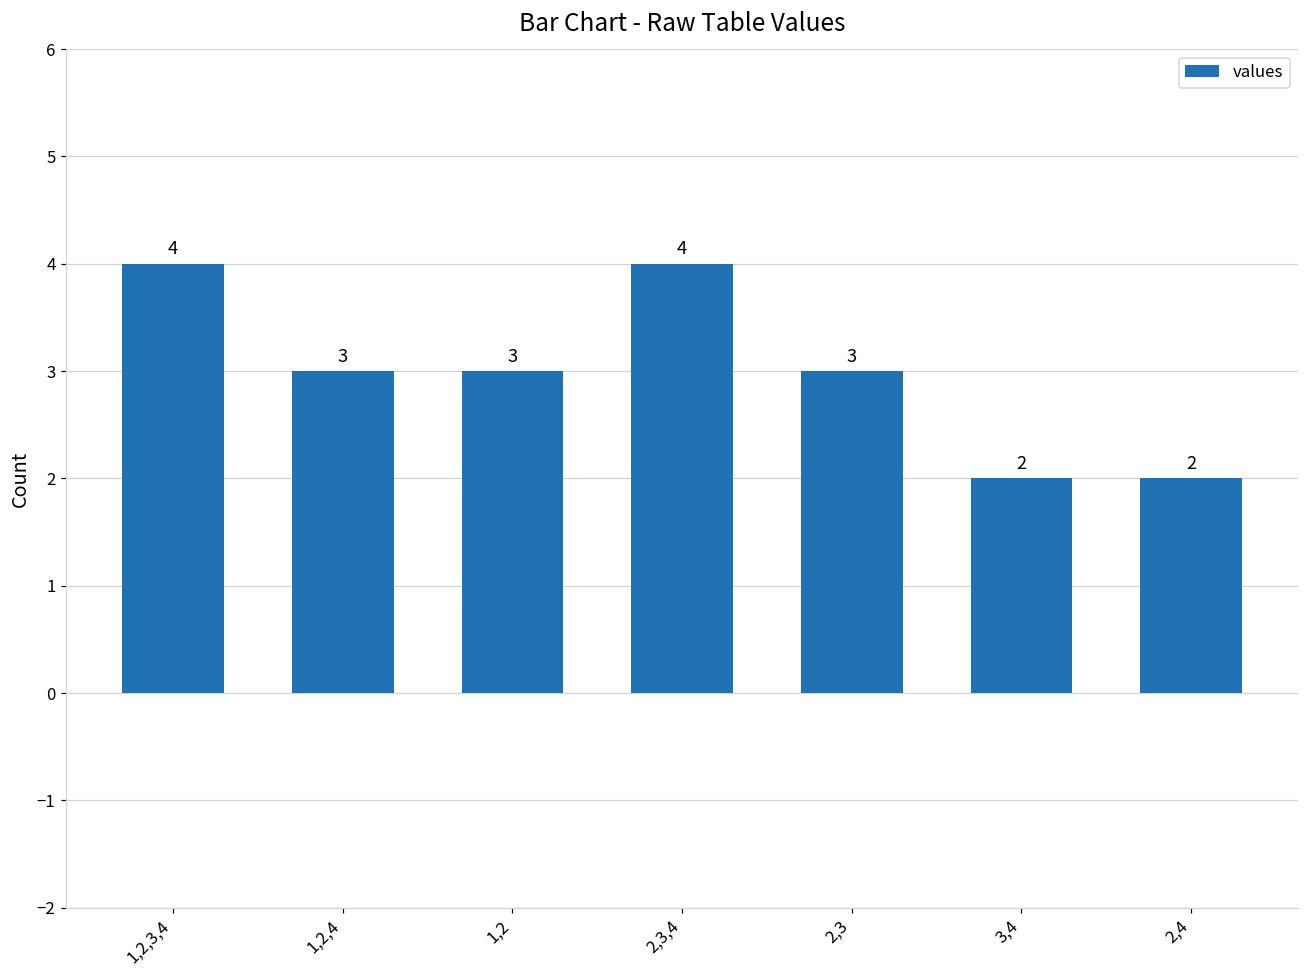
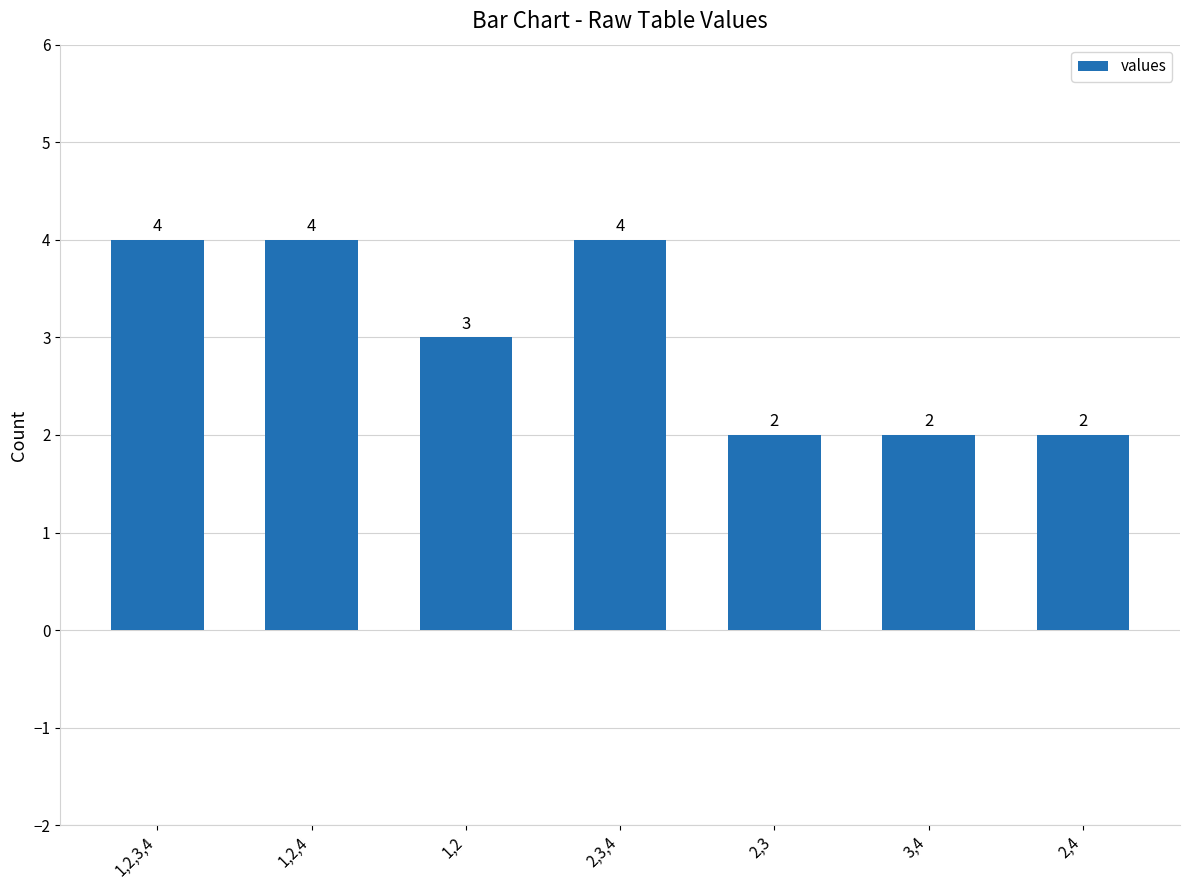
1,2,4: 3 -> 4
2,3: 3 -> 2
